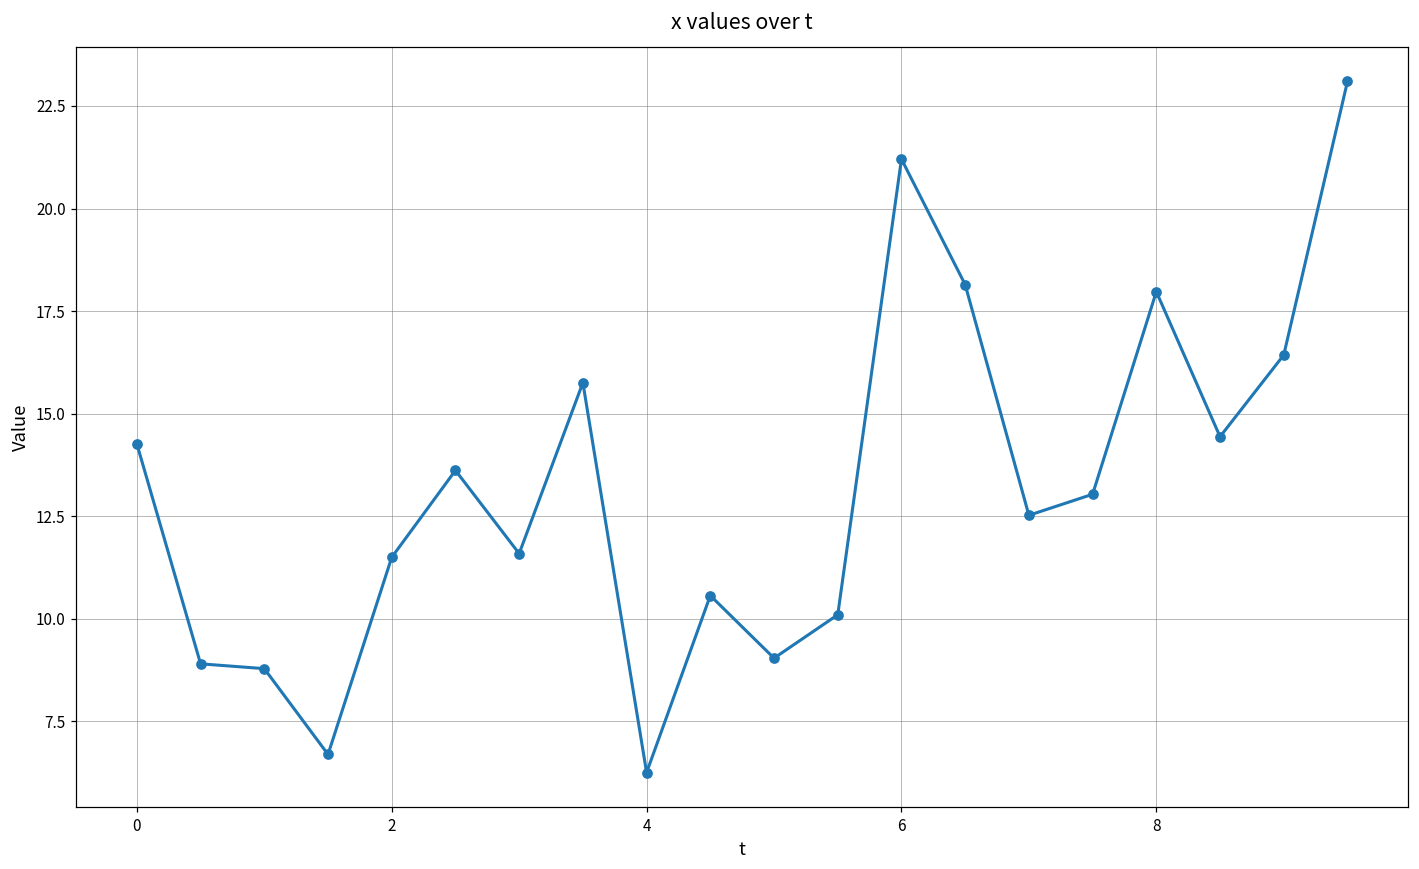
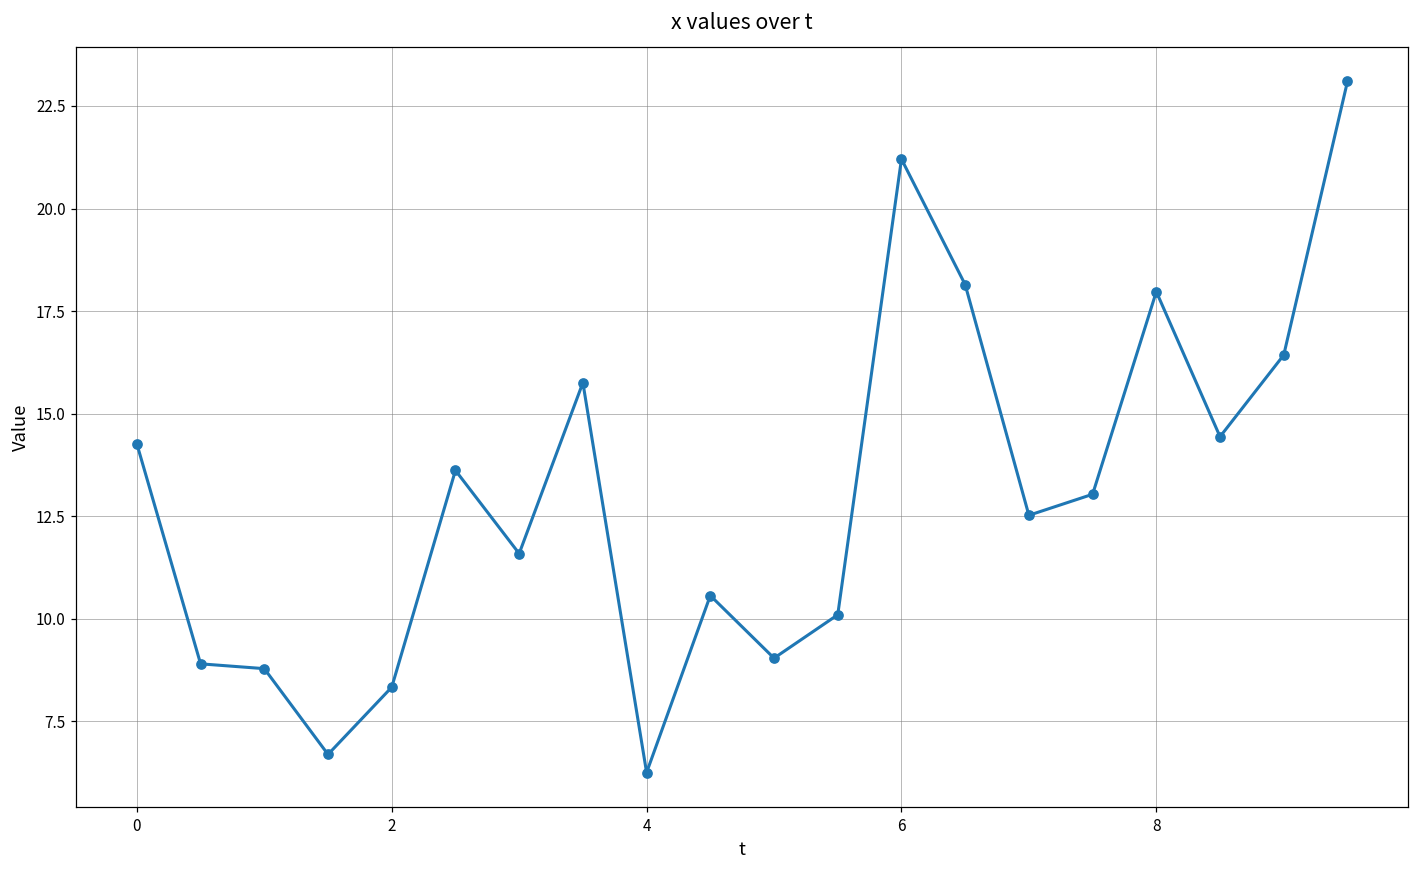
2: 11.5 -> 8.3
